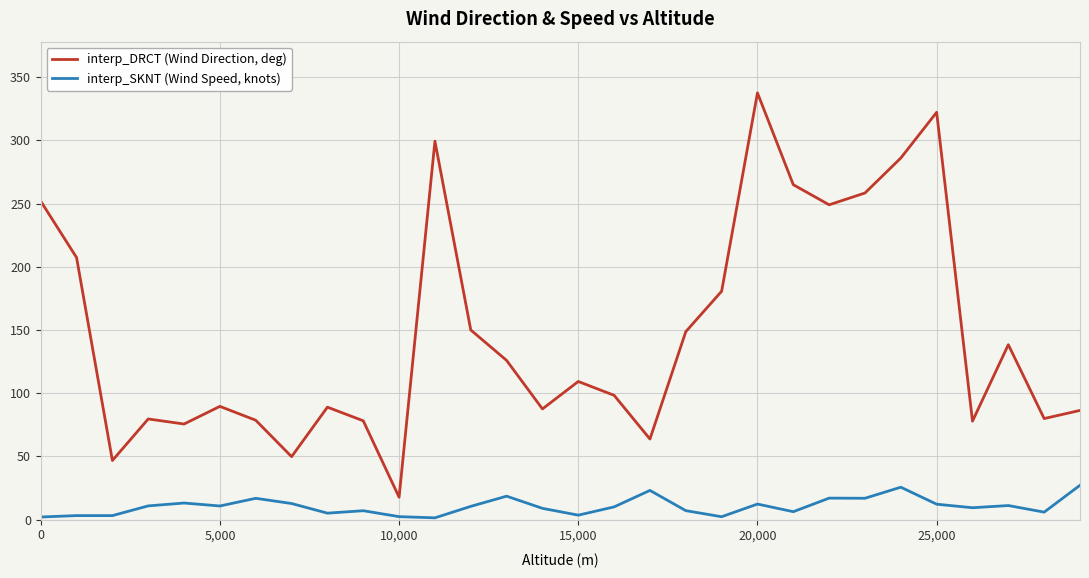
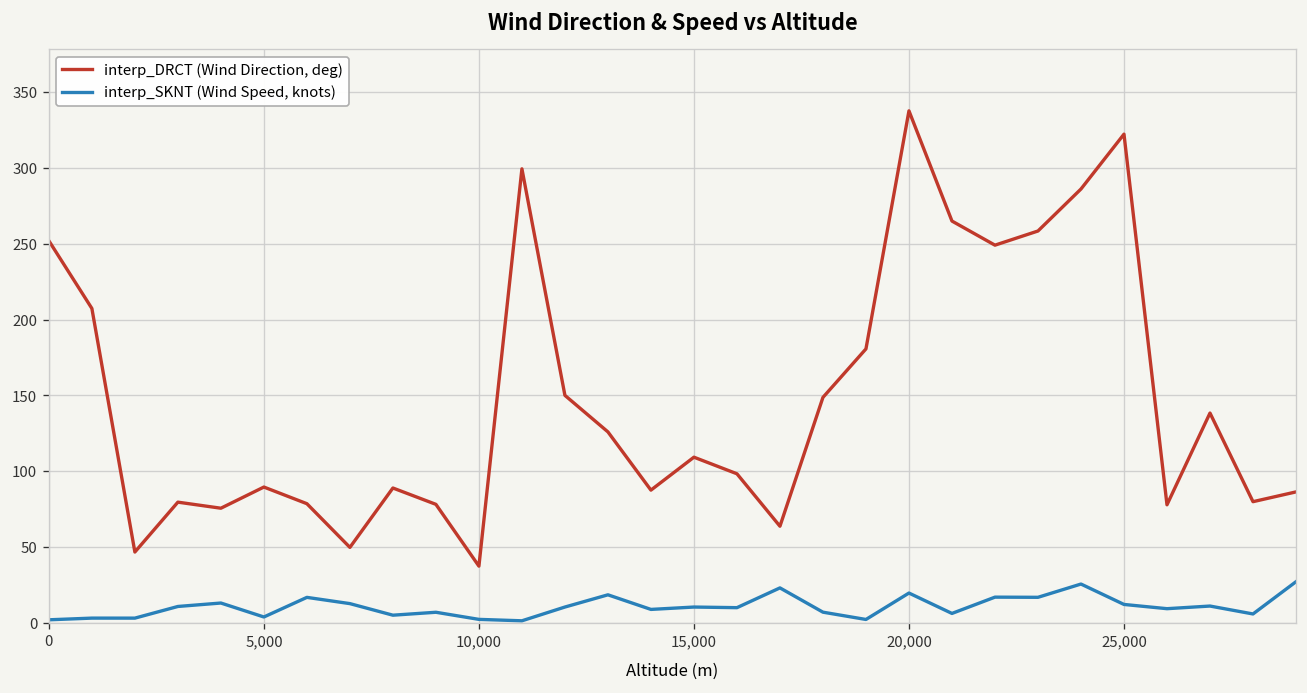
interp_SKNT (Wind Speed, knots), 5,000: 11 -> 4
interp_DRCT (Wind Direction, deg), 10,000: 18 -> 37
interp_SKNT (Wind Speed, knots), 15,000: 4 -> 10
interp_SKNT (Wind Speed, knots), 20,000: 12 -> 20
